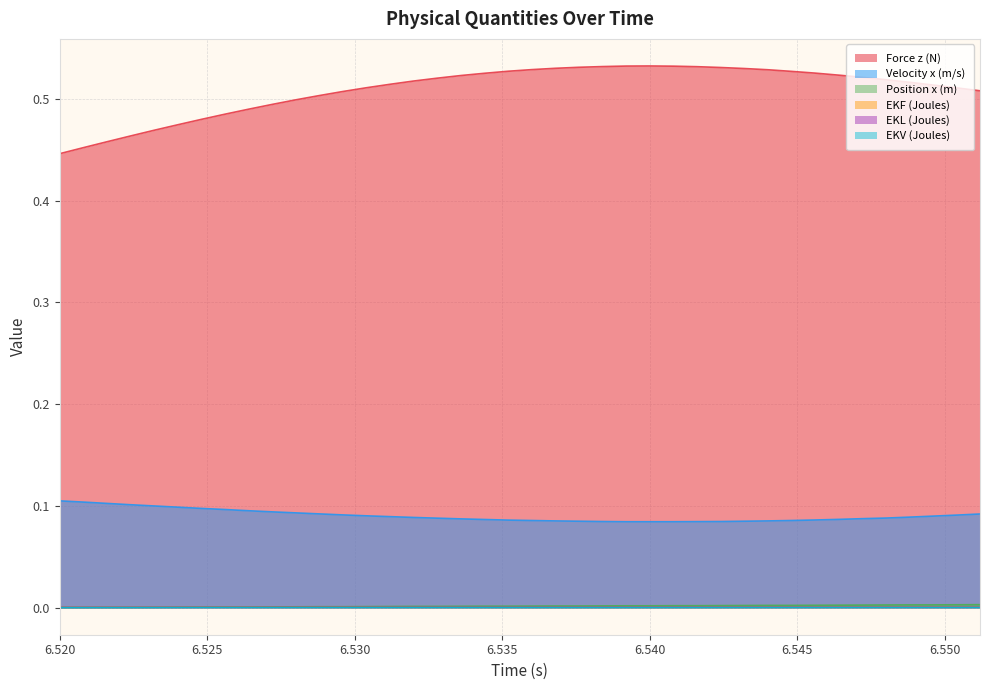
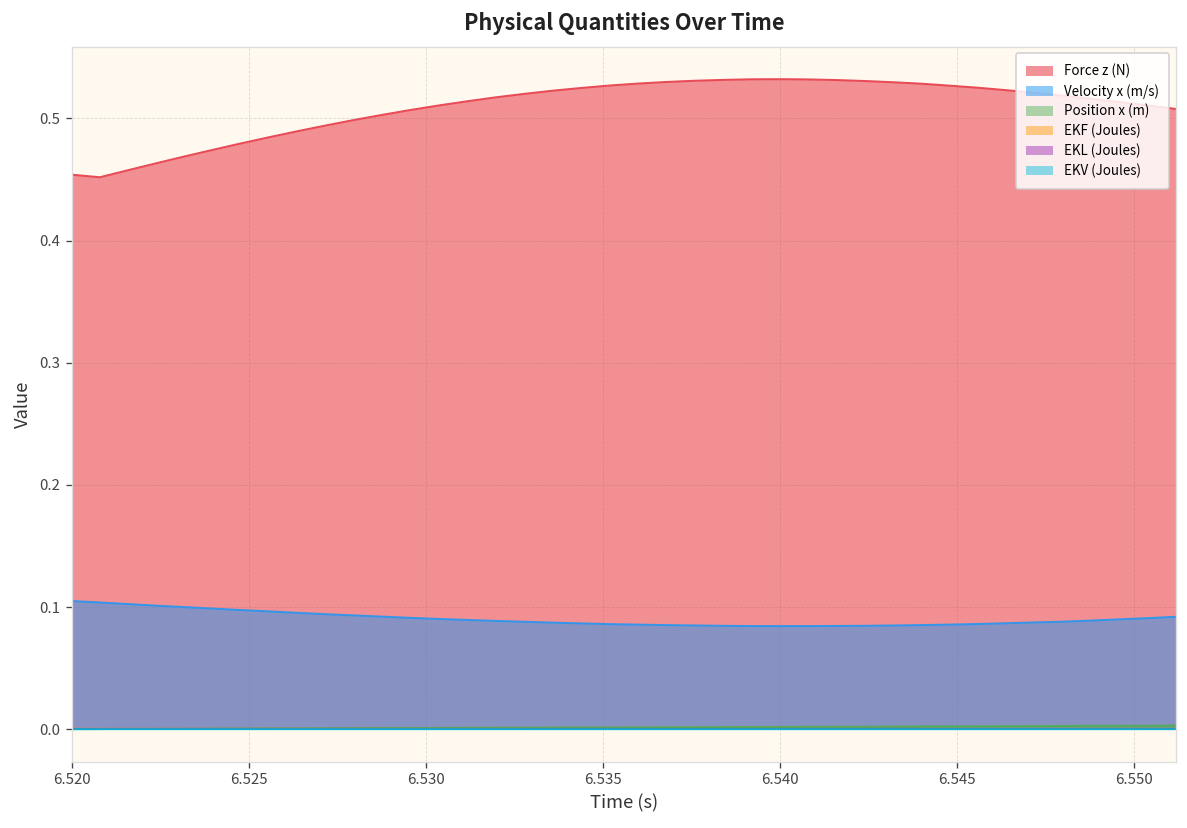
Force z (N), 6.520: 0.446 -> 0.454
